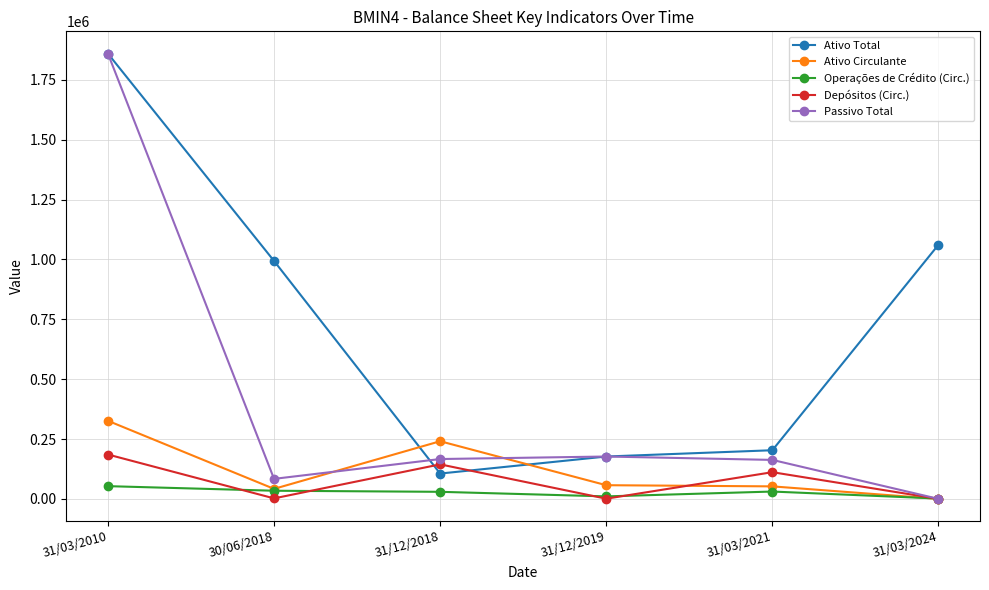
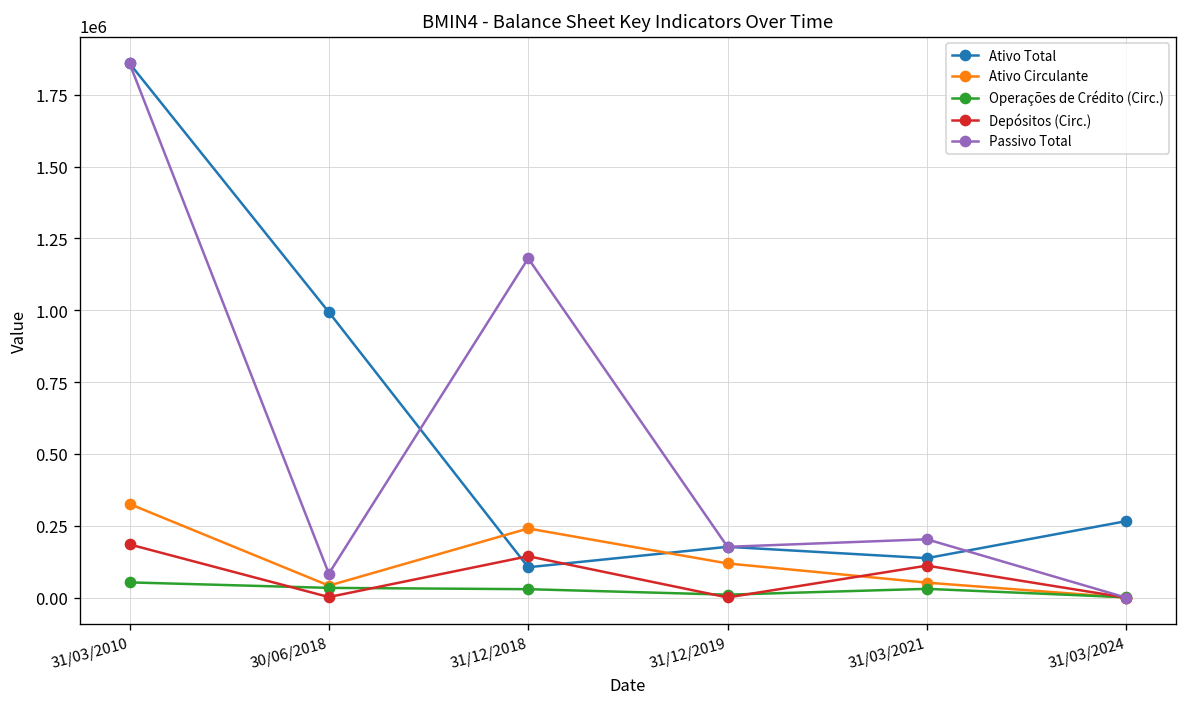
Passivo Total, 31/12/2018: 170000 -> 1180000
Ativo Circulante, 31/12/2019: 60000 -> 120000
Ativo Total, 31/03/2021: 200000 -> 140000
Passivo Total, 31/03/2021: 160000 -> 200000
Ativo Total, 31/03/2024: 1060000 -> 270000
